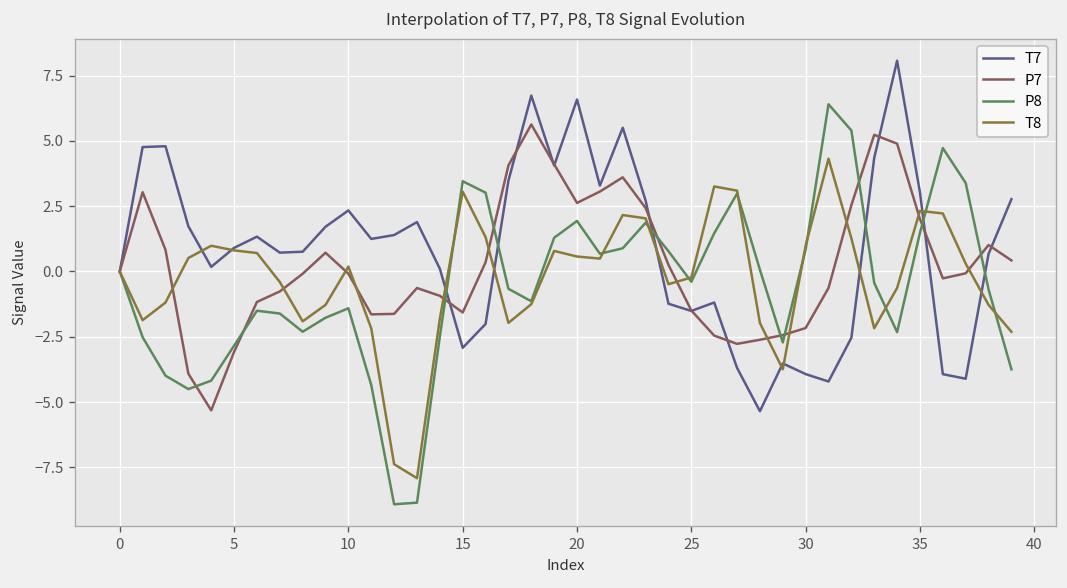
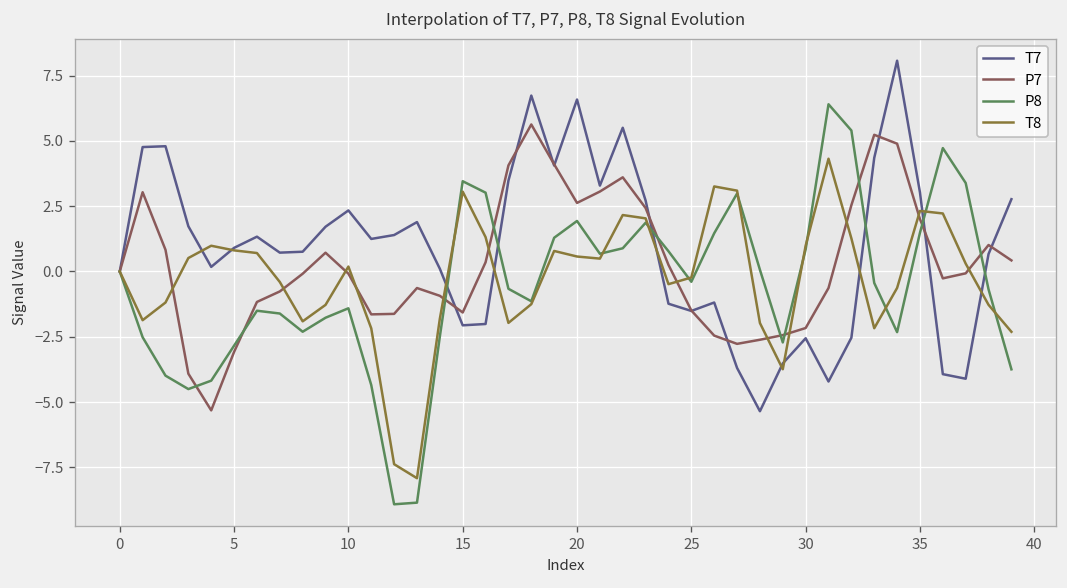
T7, 15: -2.9 -> -2.1
T7, 30: -3.9 -> -2.6
